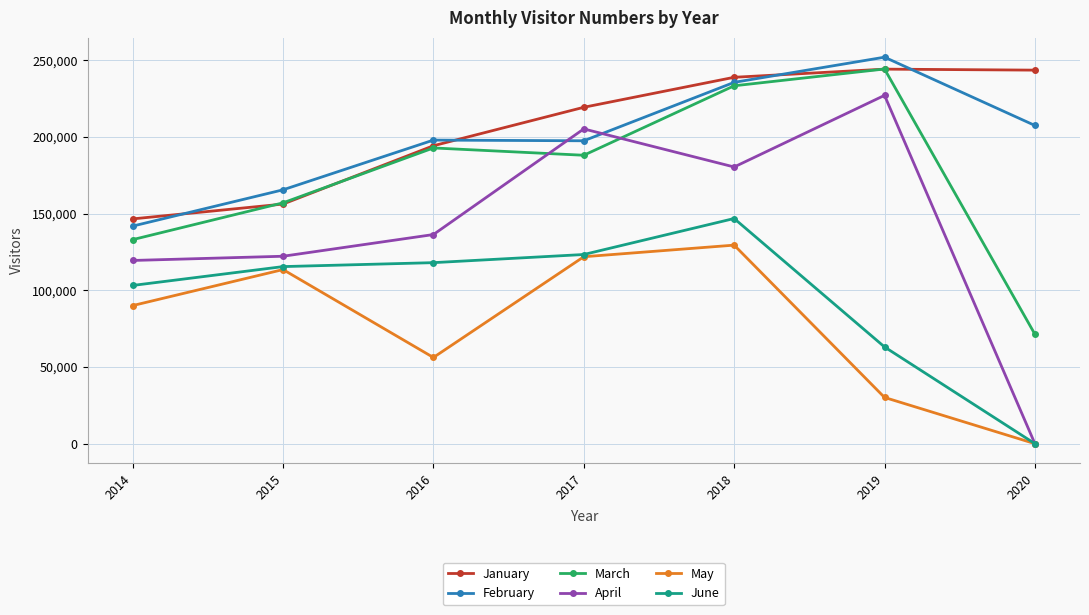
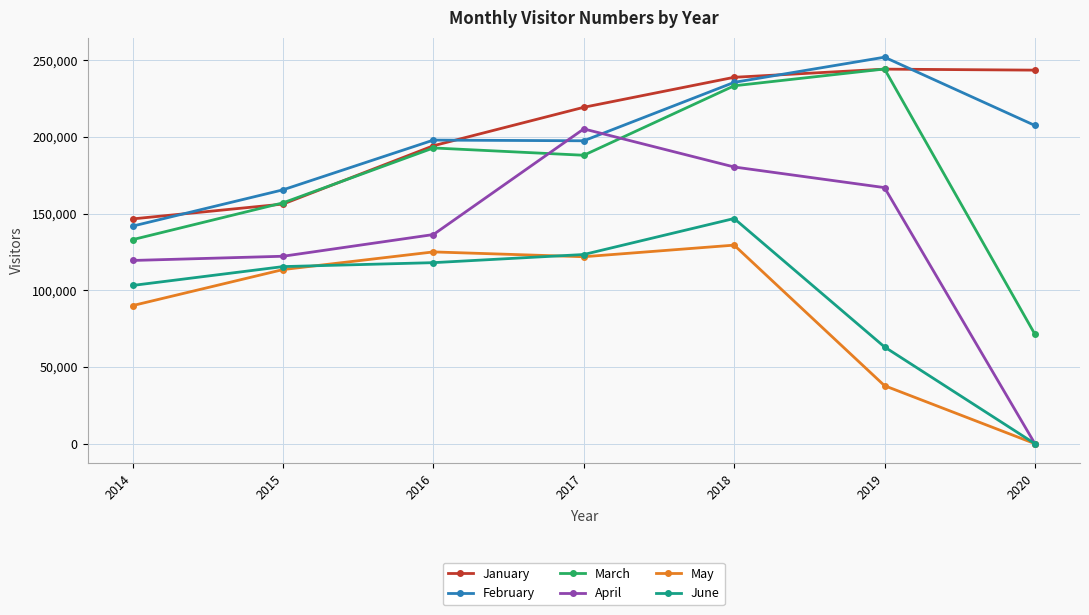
May, 2016: 56,000 -> 125,000
April, 2019: 227,000 -> 167,000
May, 2019: 30,000 -> 38,000
